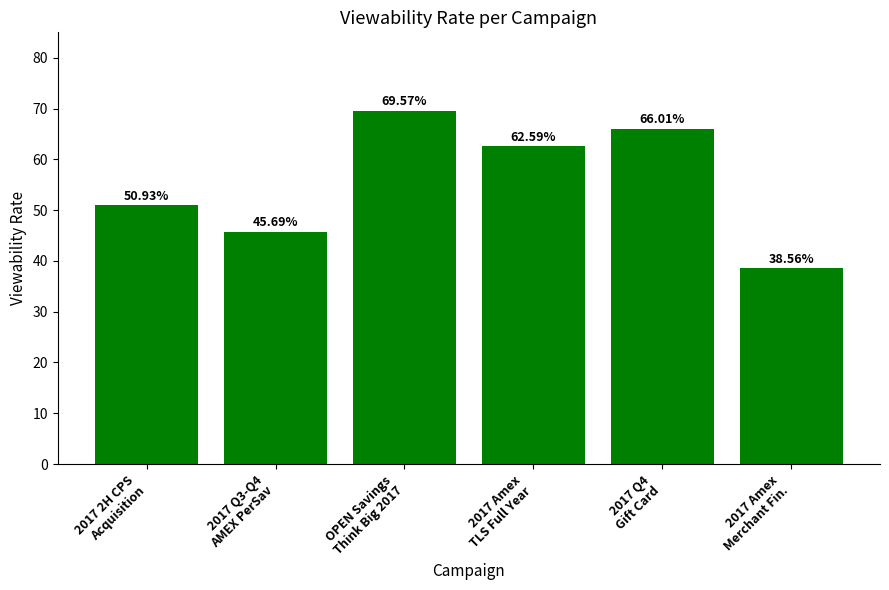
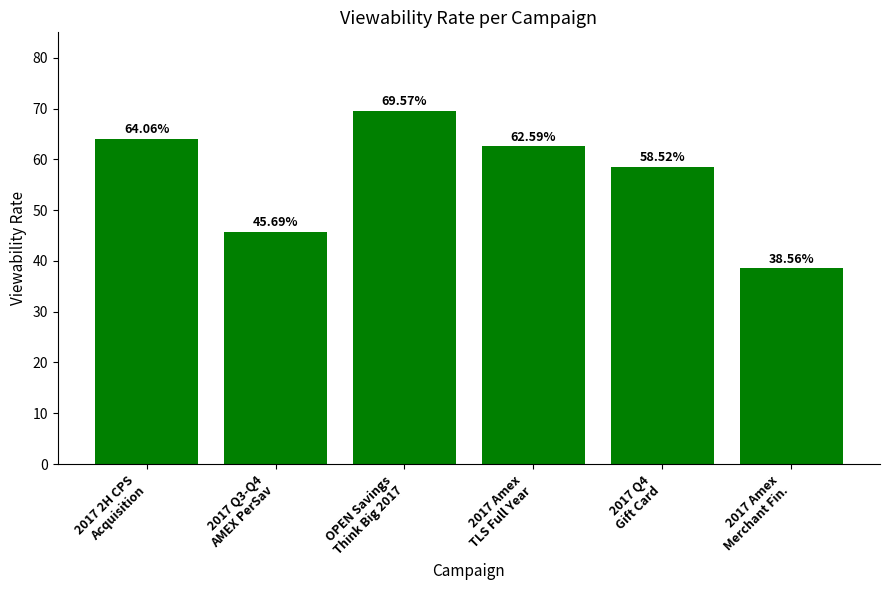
2017 2H CPS Acquisition: 50.93% -> 64.06%
2017 Q4 Gift Card: 66.01% -> 58.52%
